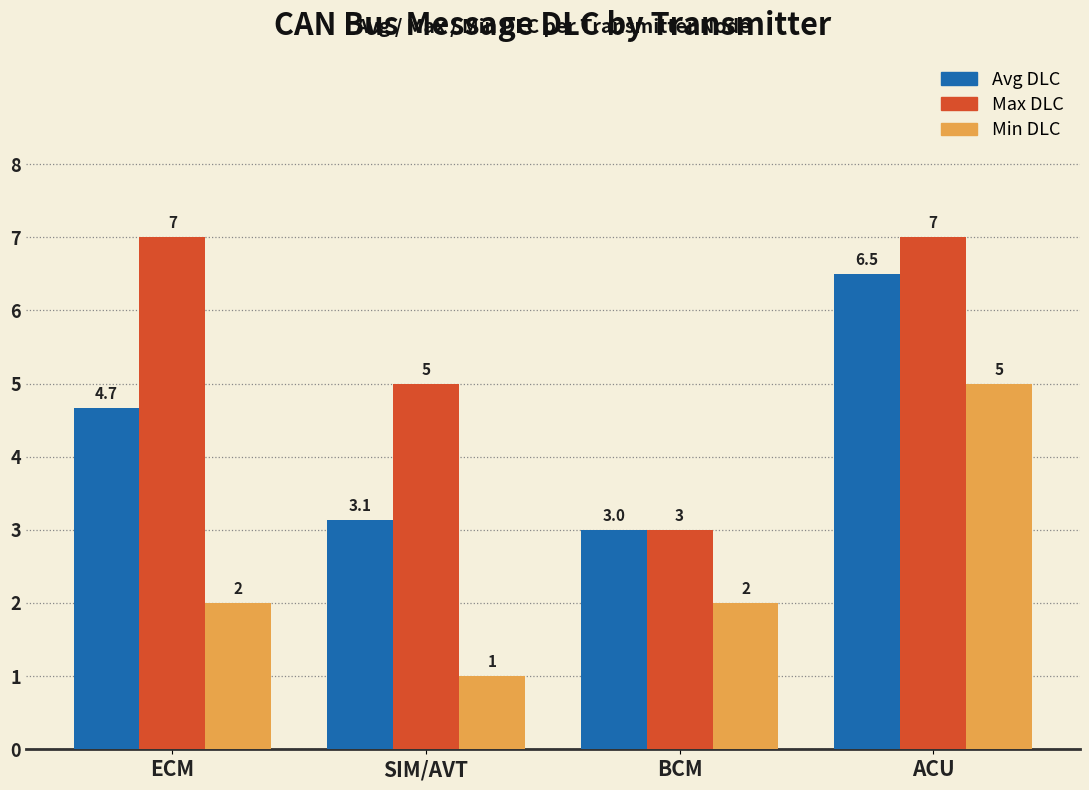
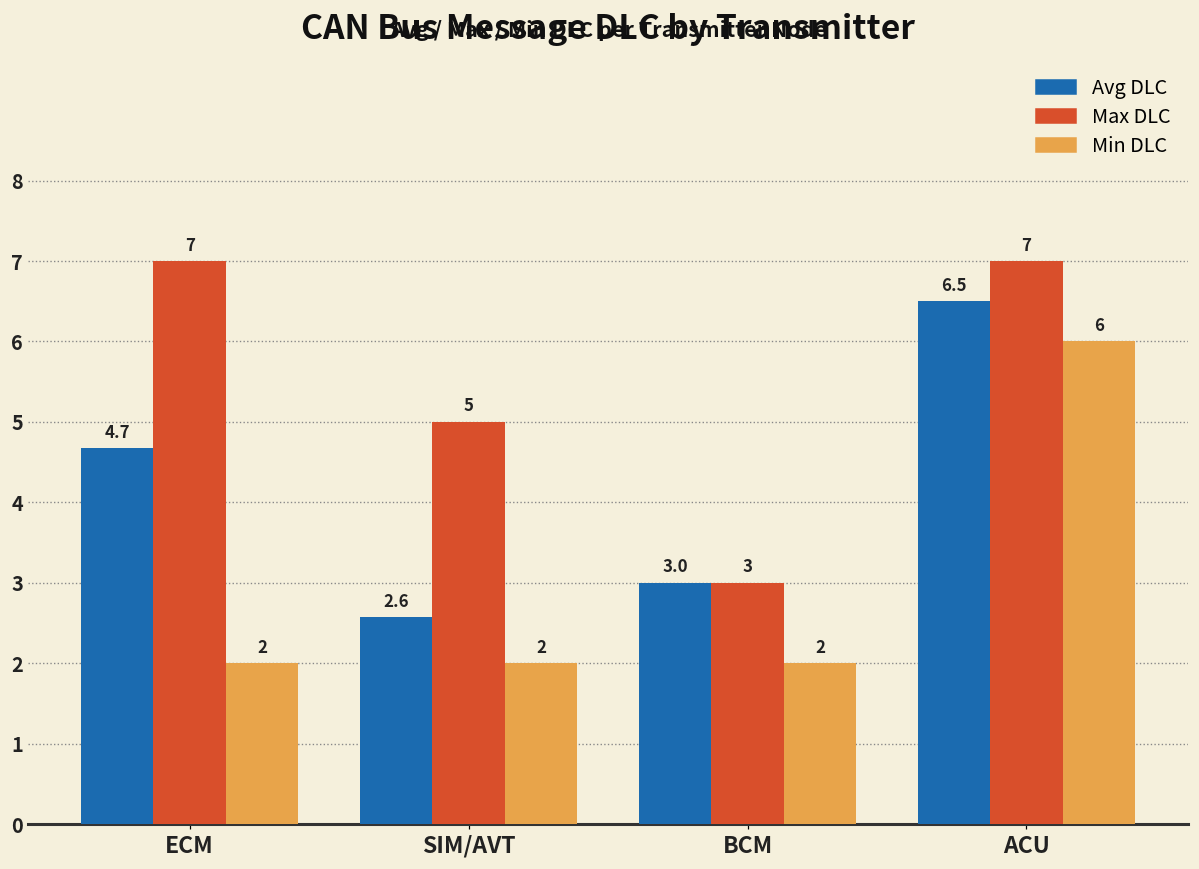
Avg DLC, SIM/AVT: 3.1 -> 2.6
Min DLC, SIM/AVT: 1 -> 2
Min DLC, ACU: 5 -> 6
